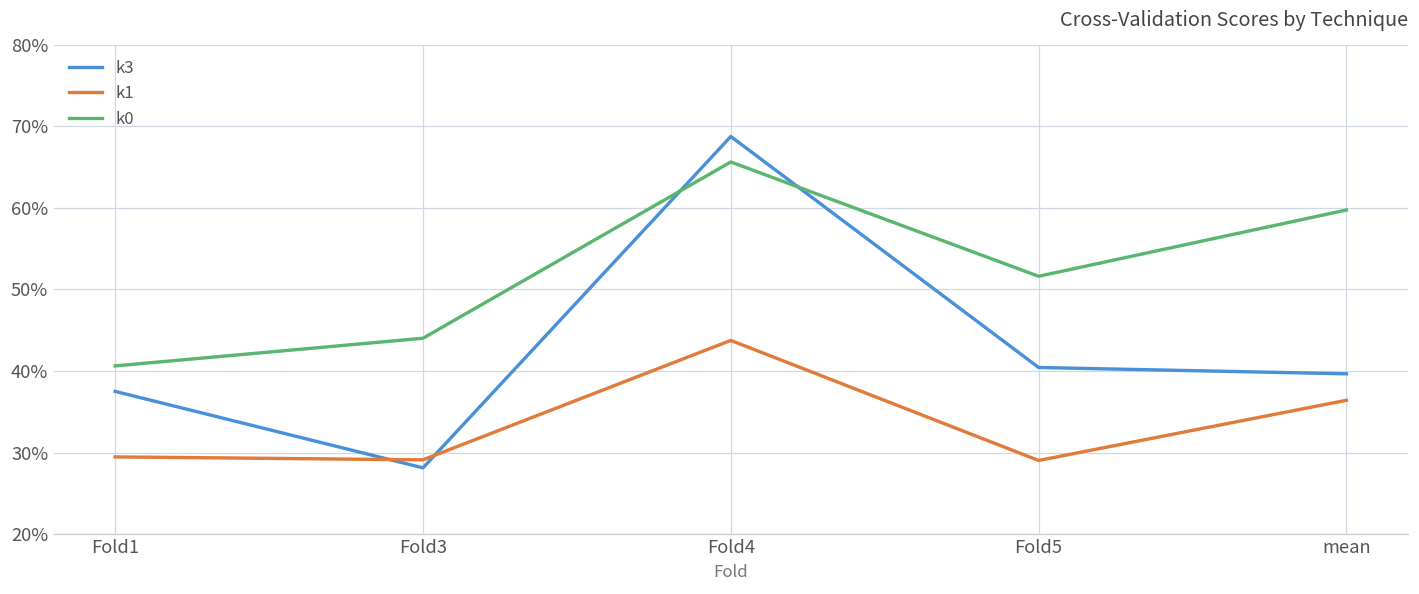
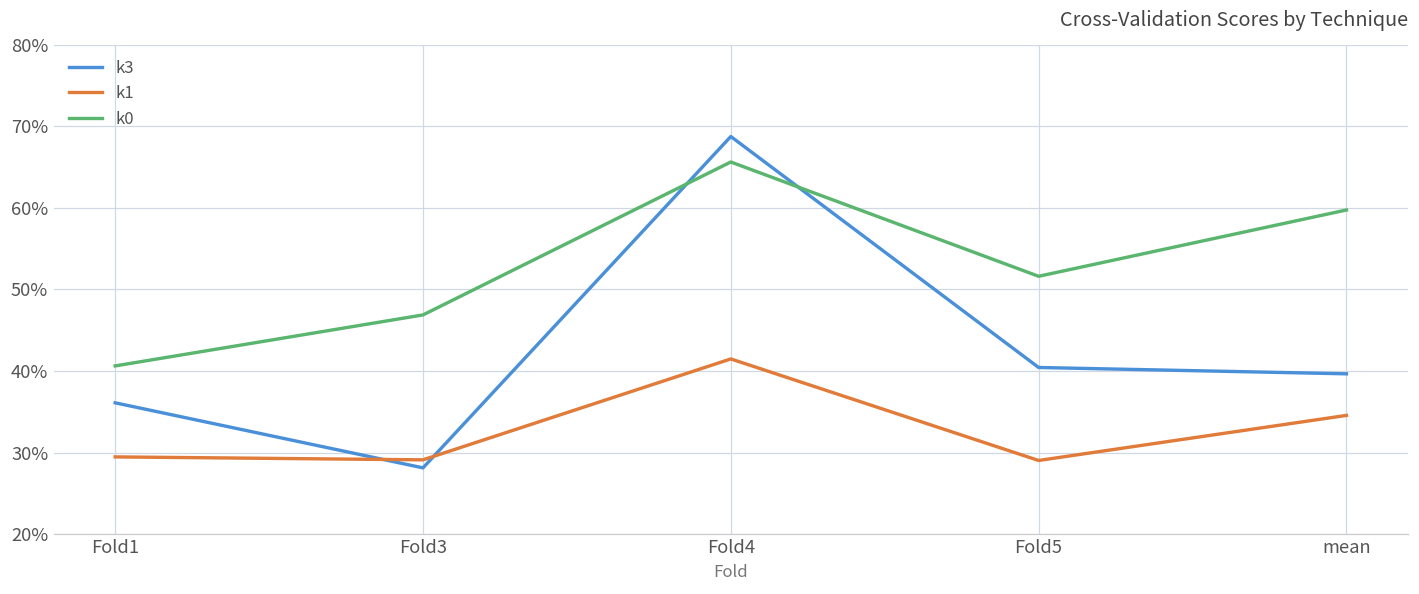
k3, Fold1: 38% -> 36%
k0, Fold3: 44% -> 47%
k1, Fold4: 44% -> 41%
k1, mean: 36% -> 35%
